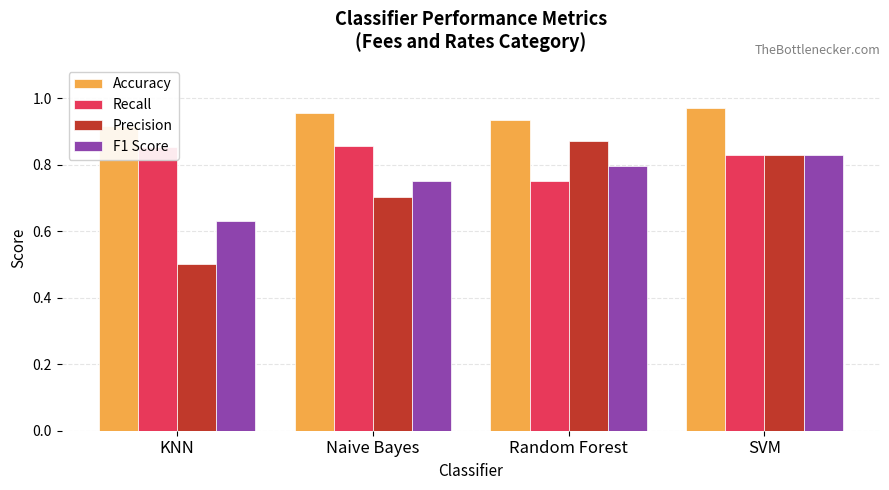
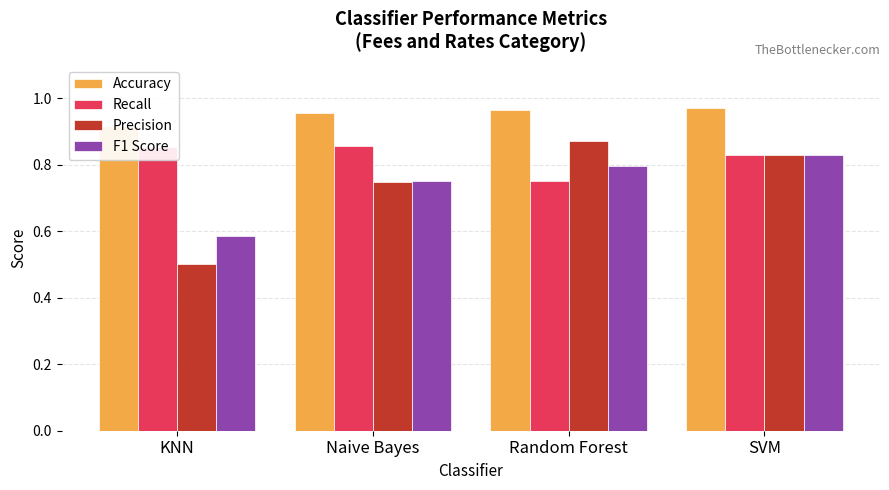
F1 Score, KNN: 0.63 -> 0.59
Precision, Naive Bayes: 0.70 -> 0.75
Accuracy, Random Forest: 0.94 -> 0.97
